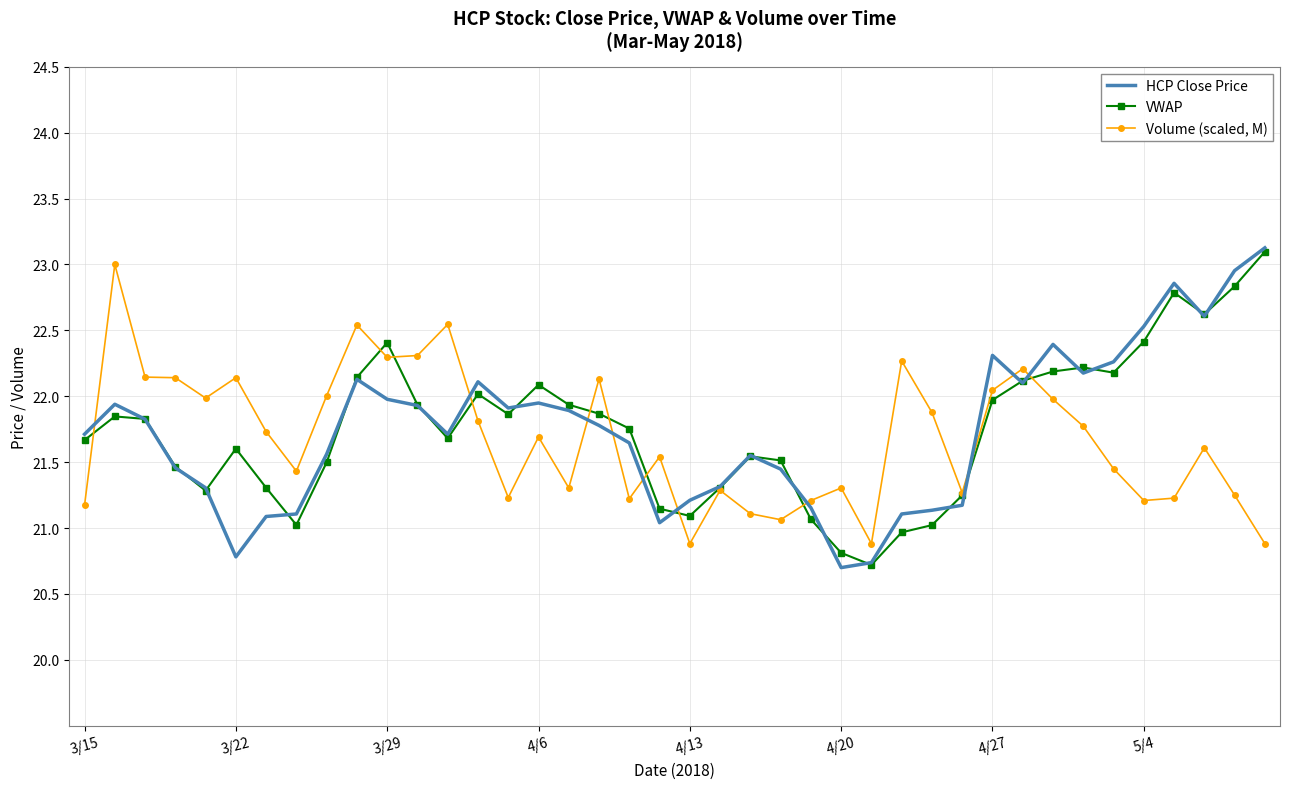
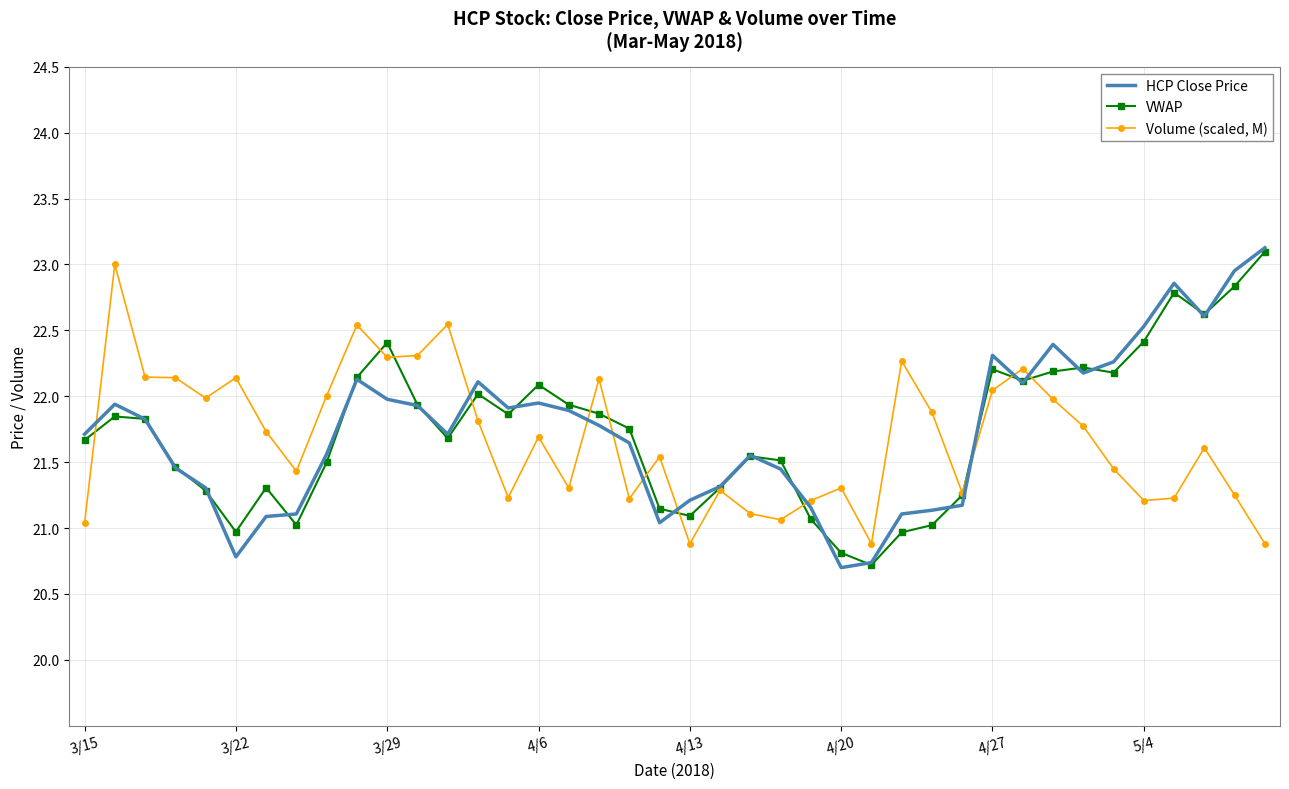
Volume (scaled, M), 3/15: 21.17 -> 21.04
VWAP, 3/22: 21.60 -> 20.97
VWAP, 4/27: 21.97 -> 22.21
